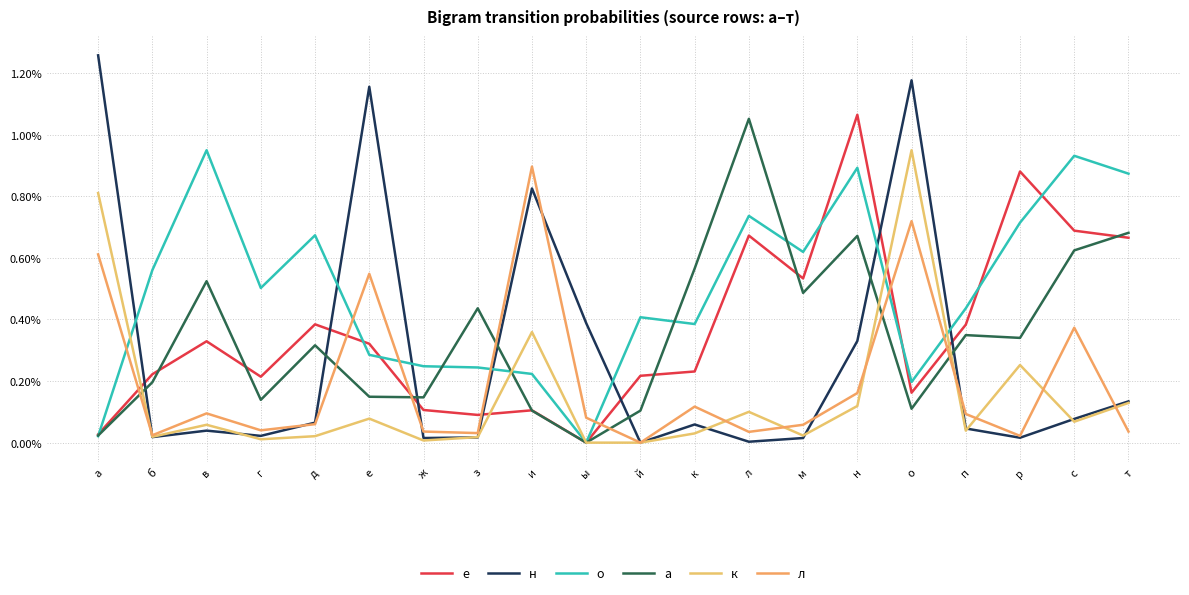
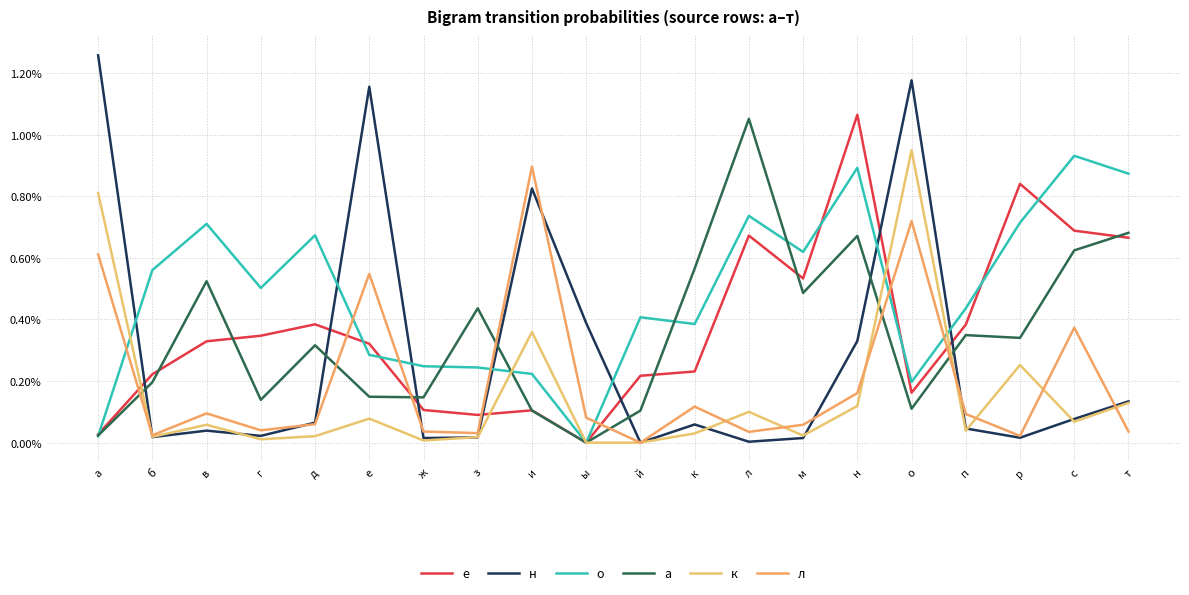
о, в: 0.95% -> 0.71%
е, г: 0.21% -> 0.35%
е, р: 0.88% -> 0.84%
